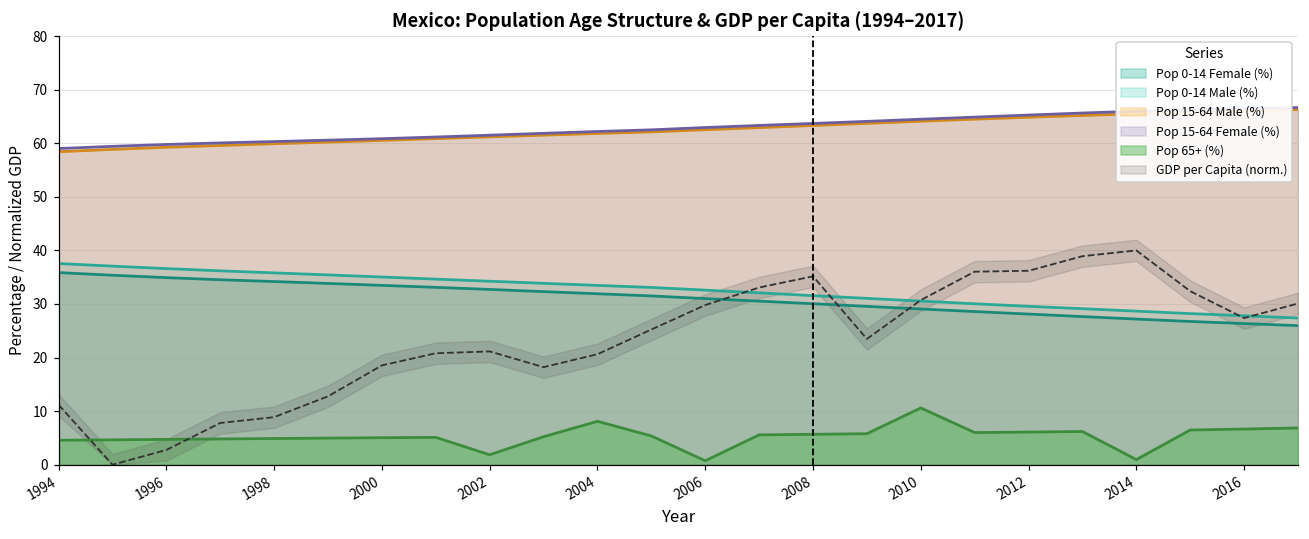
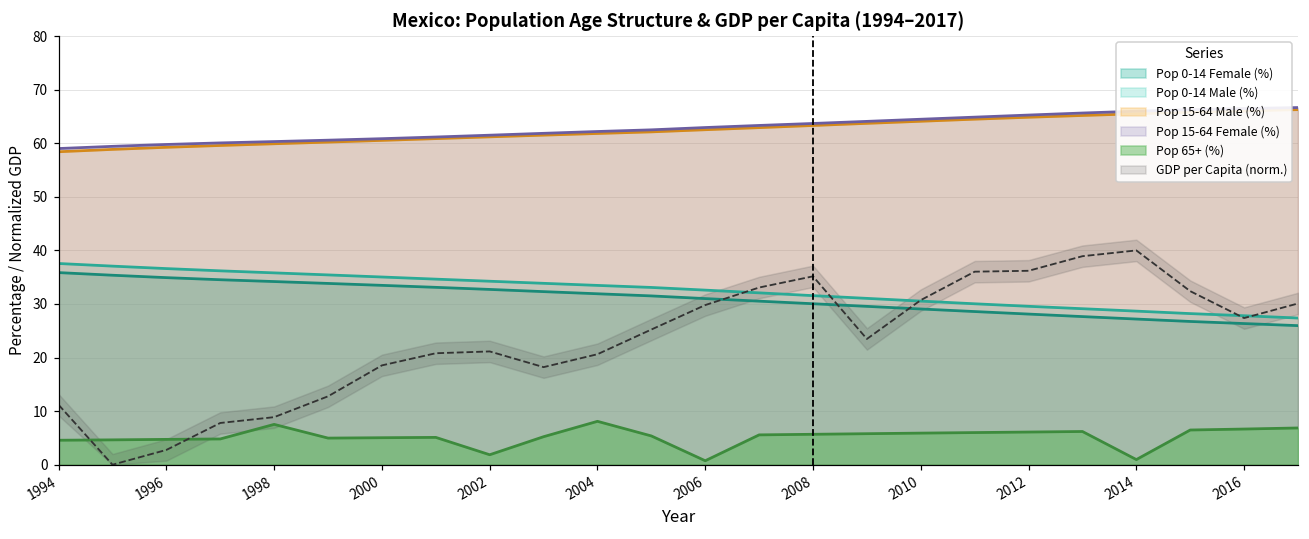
Pop 65+ (%), 1998: 5 -> 8
Pop 65+ (%), 2010: 11 -> 6
